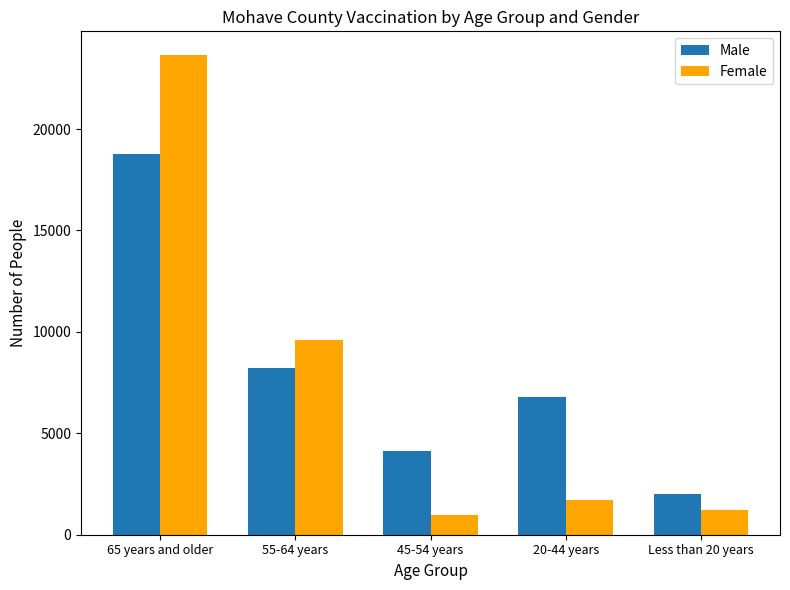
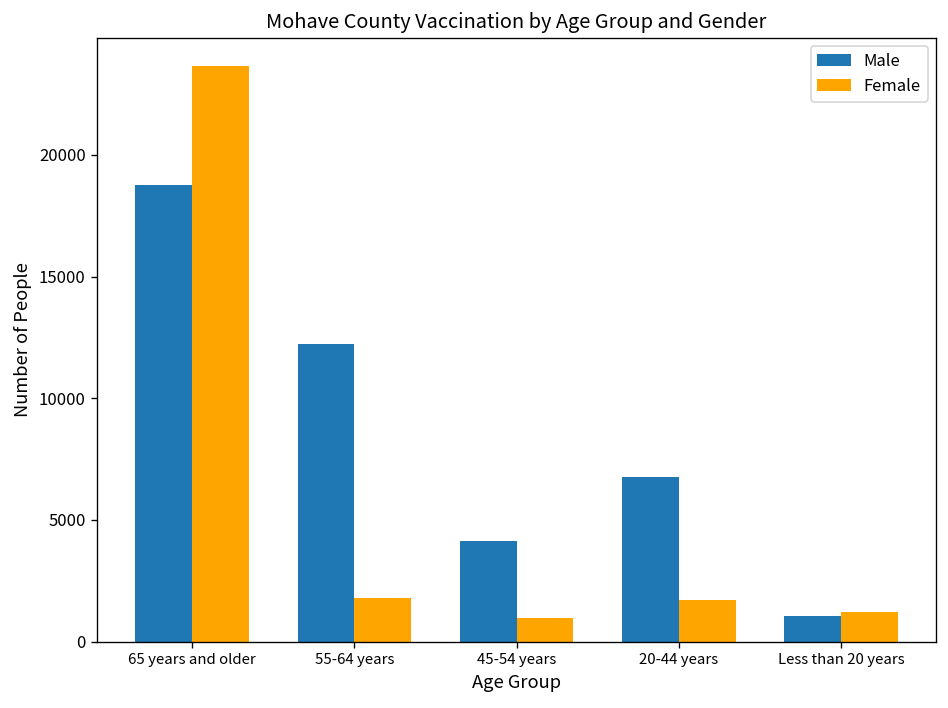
Male, 55-64 years: 8200 -> 12200
Female, 55-64 years: 9600 -> 1800
Male, Less than 20 years: 2000 -> 1100
